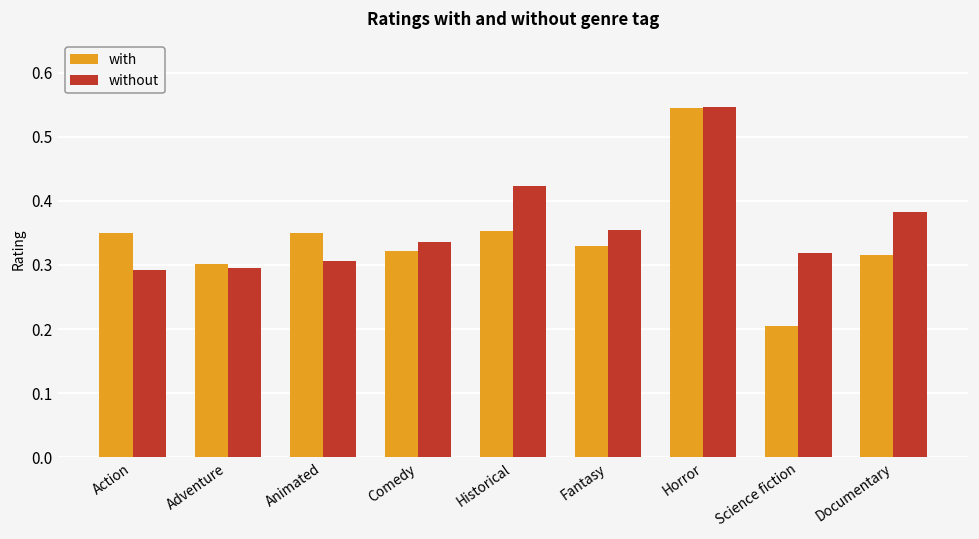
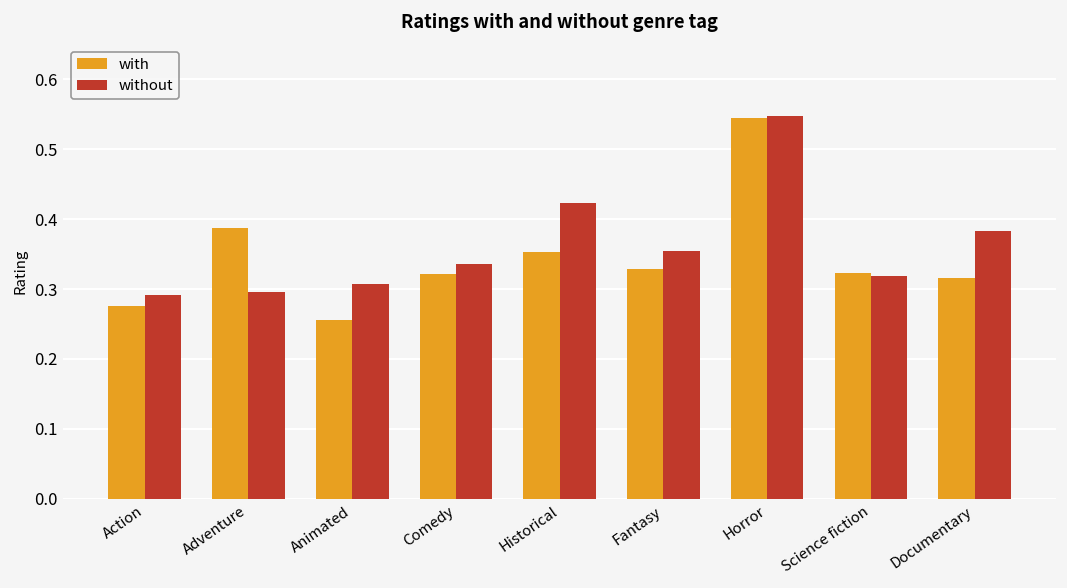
with, Action: 0.35 -> 0.28
with, Adventure: 0.30 -> 0.39
with, Animated: 0.35 -> 0.26
with, Science fiction: 0.20 -> 0.32
